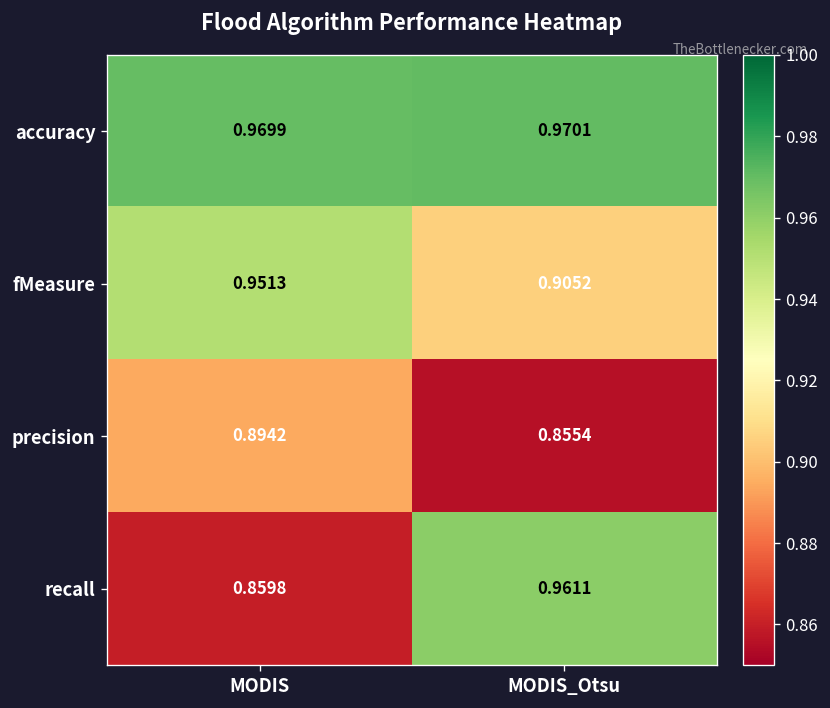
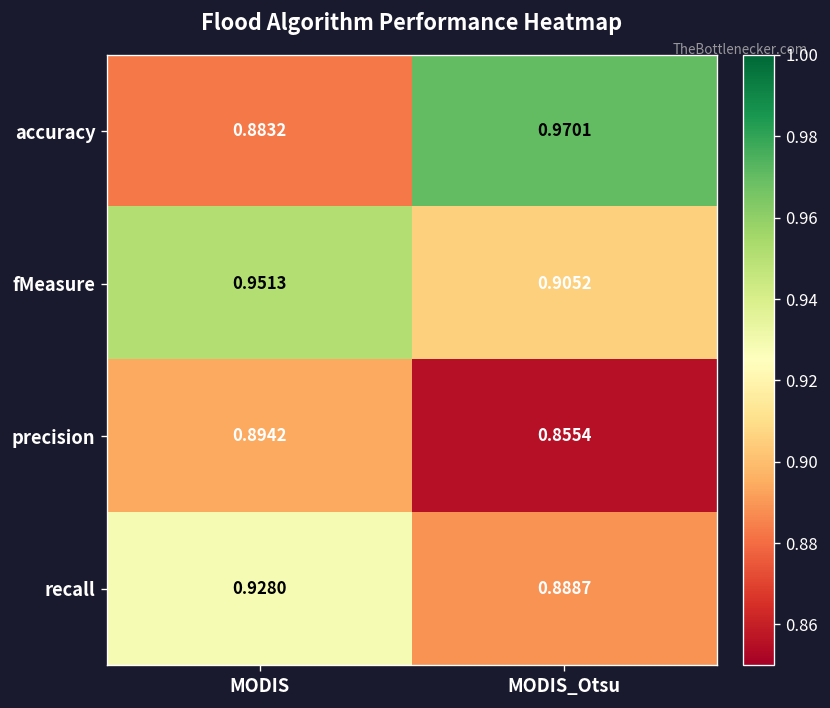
accuracy, MODIS: 0.9699 -> 0.8832
recall, MODIS: 0.8598 -> 0.9280
recall, MODIS_Otsu: 0.9611 -> 0.8887
